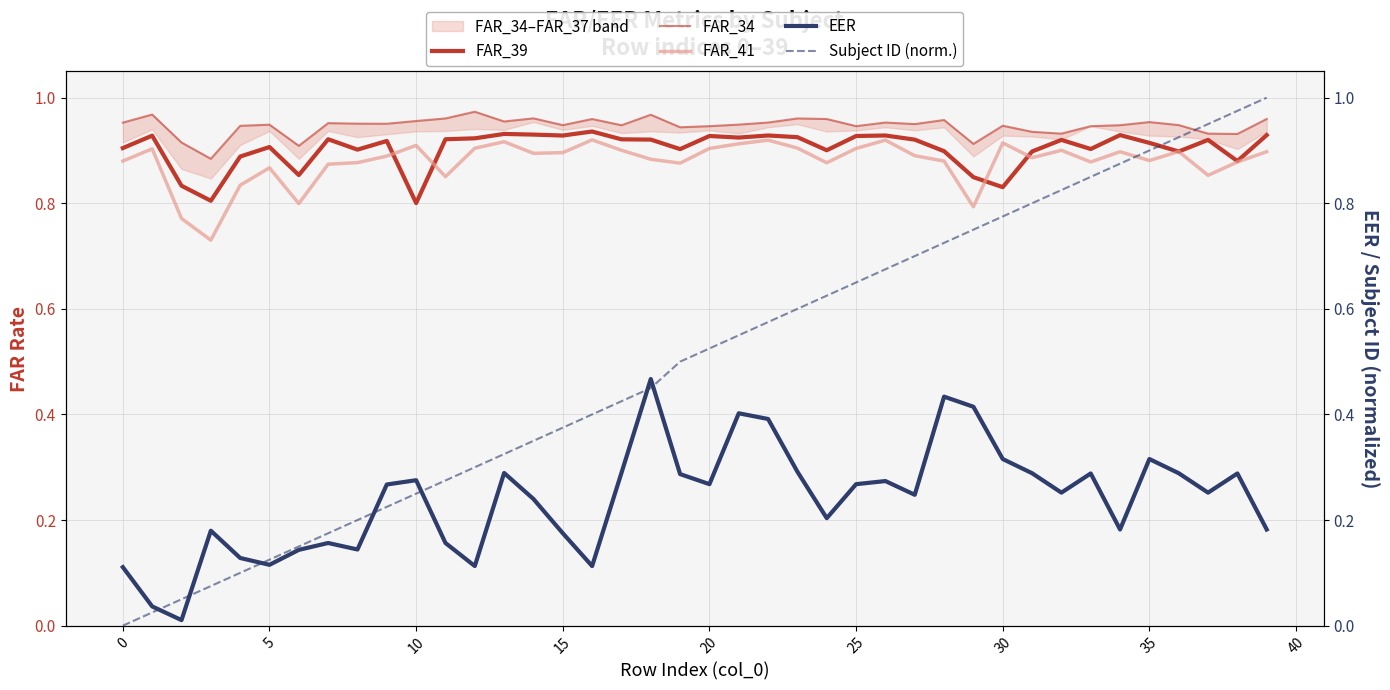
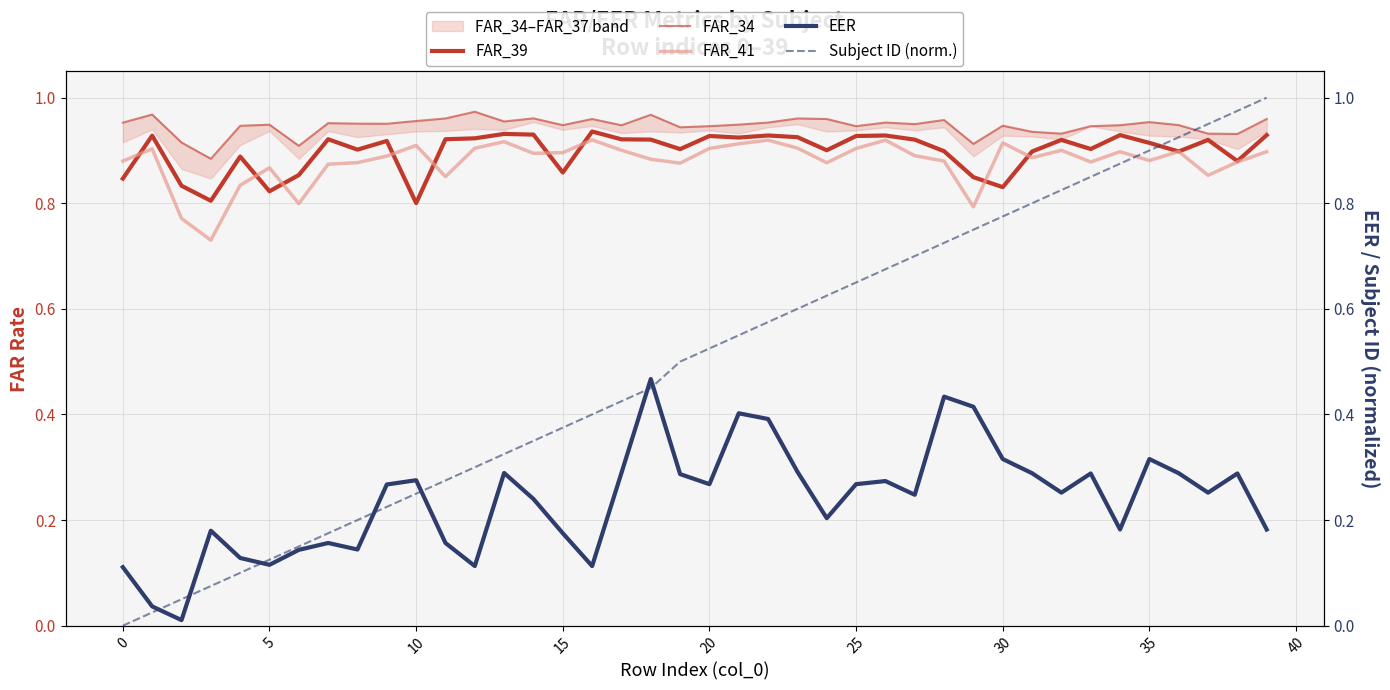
FAR_39, 0: 0.90 -> 0.85
FAR_39, 5: 0.91 -> 0.82
FAR_39, 15: 0.93 -> 0.86
